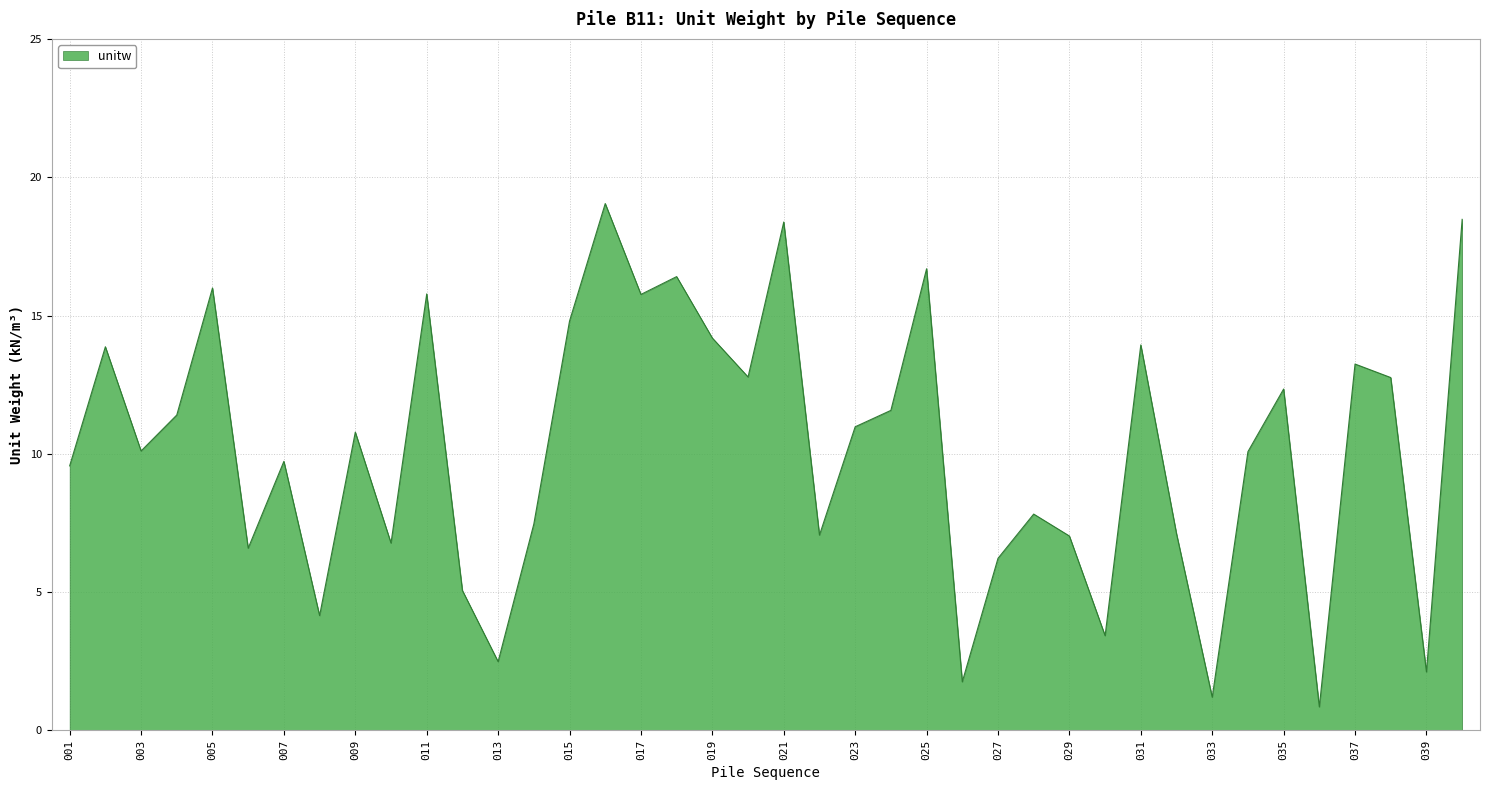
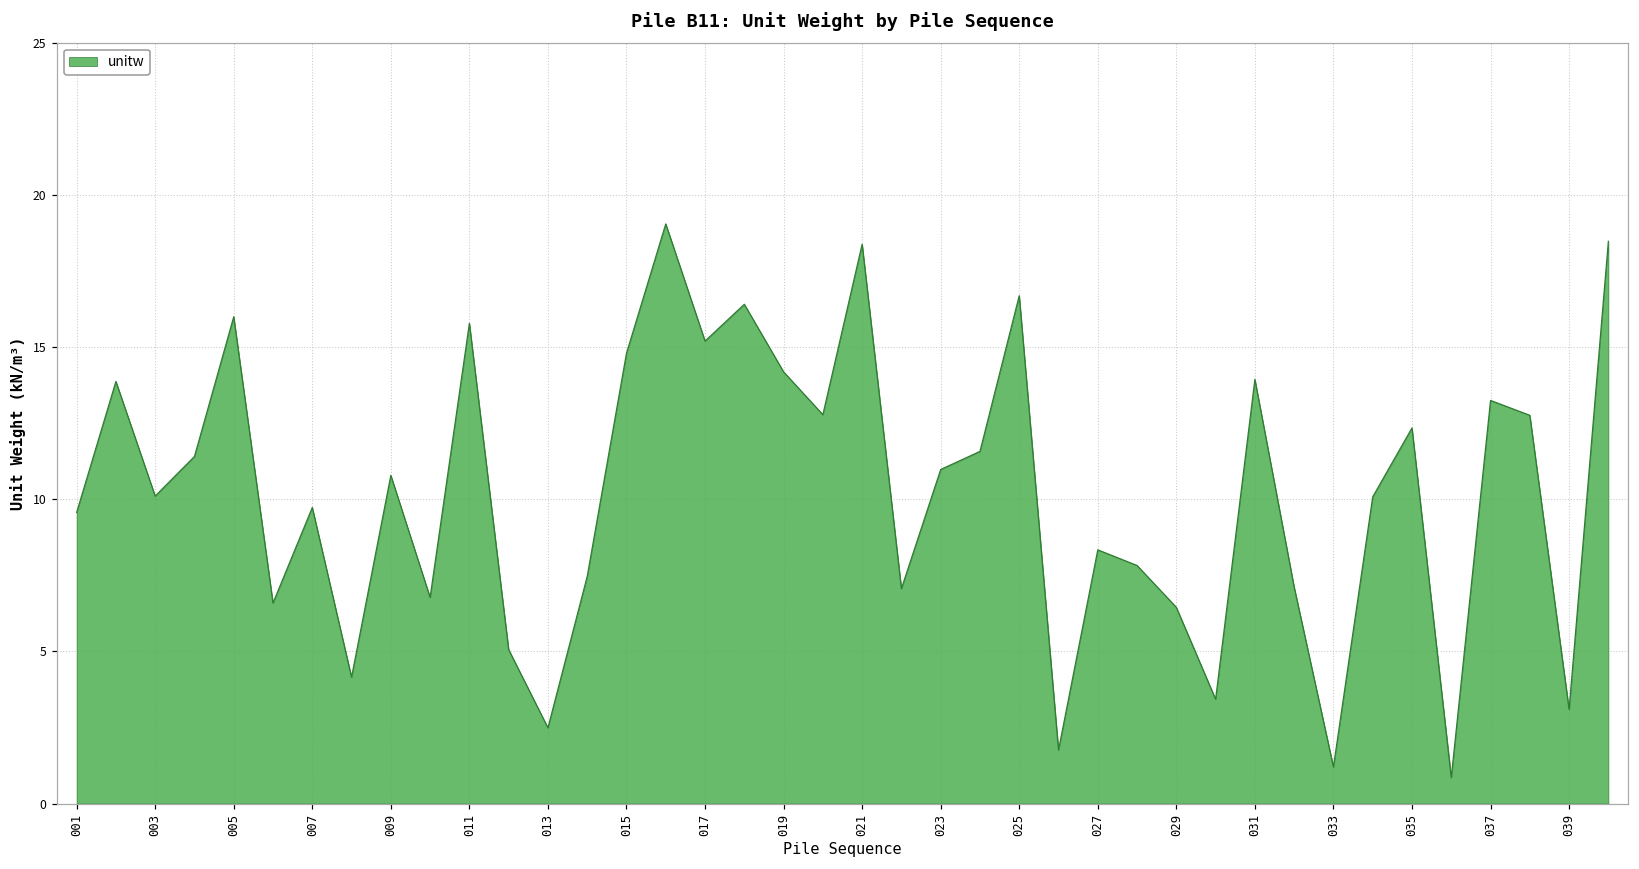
017: 15.8 -> 15.2
027: 6.2 -> 8.3
029: 7.0 -> 6.4
039: 2.1 -> 3.1
